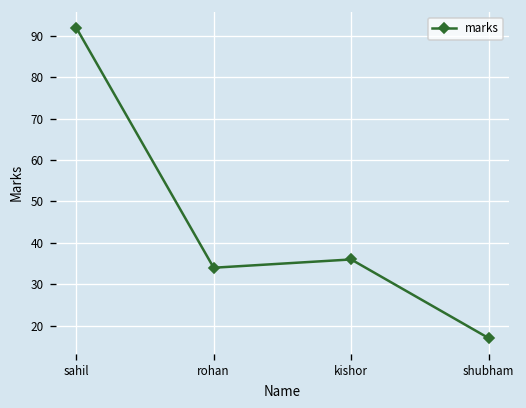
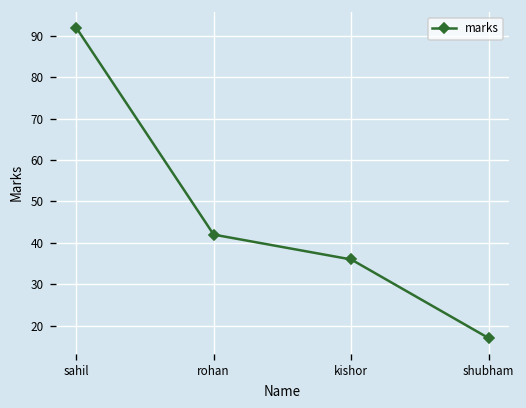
rohan: 34 -> 42
